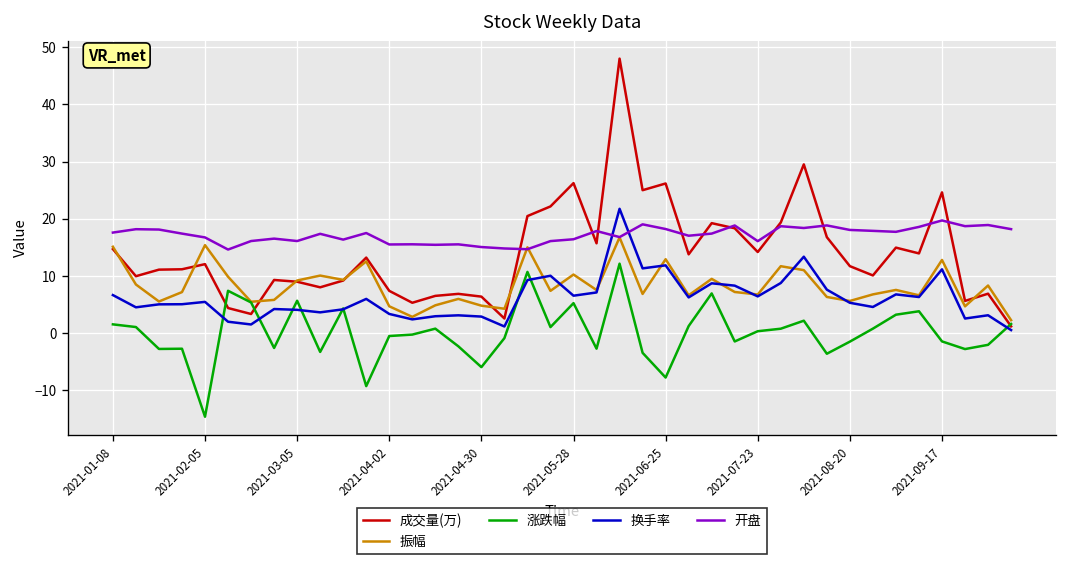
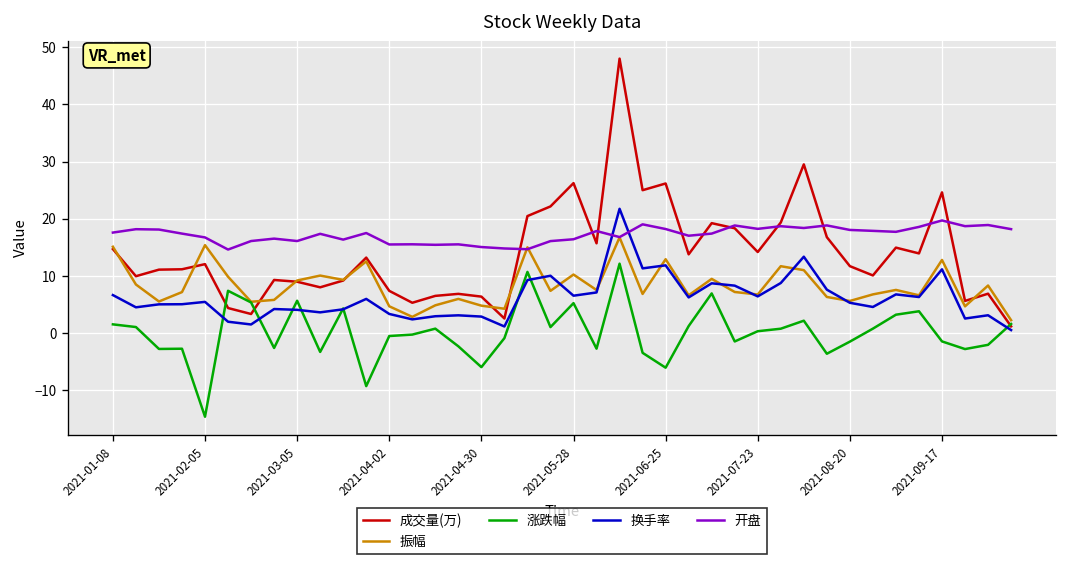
涨跌幅, 2021-06-25: -8 -> -6
开盘, 2021-07-23: 16 -> 18
